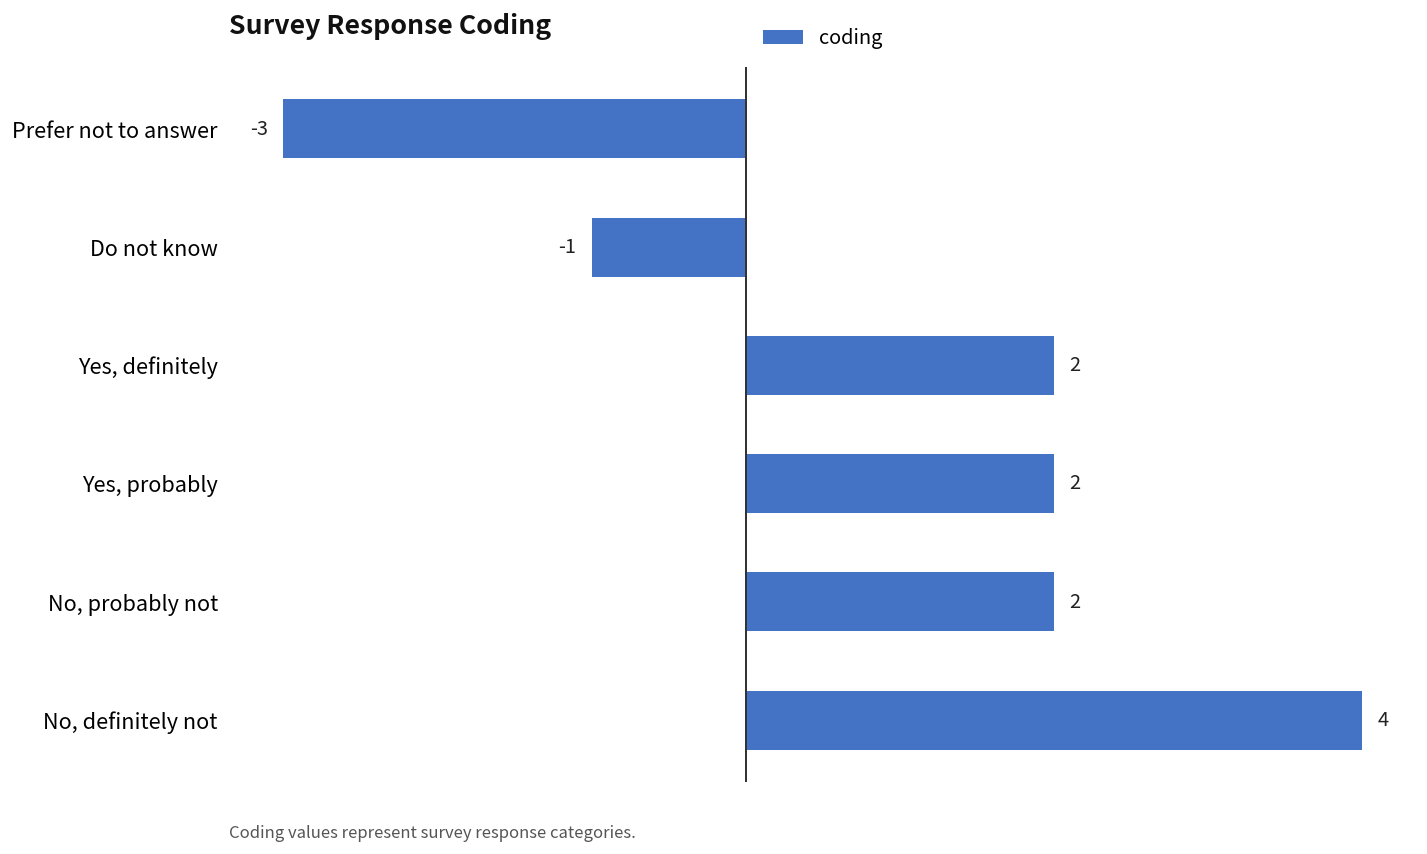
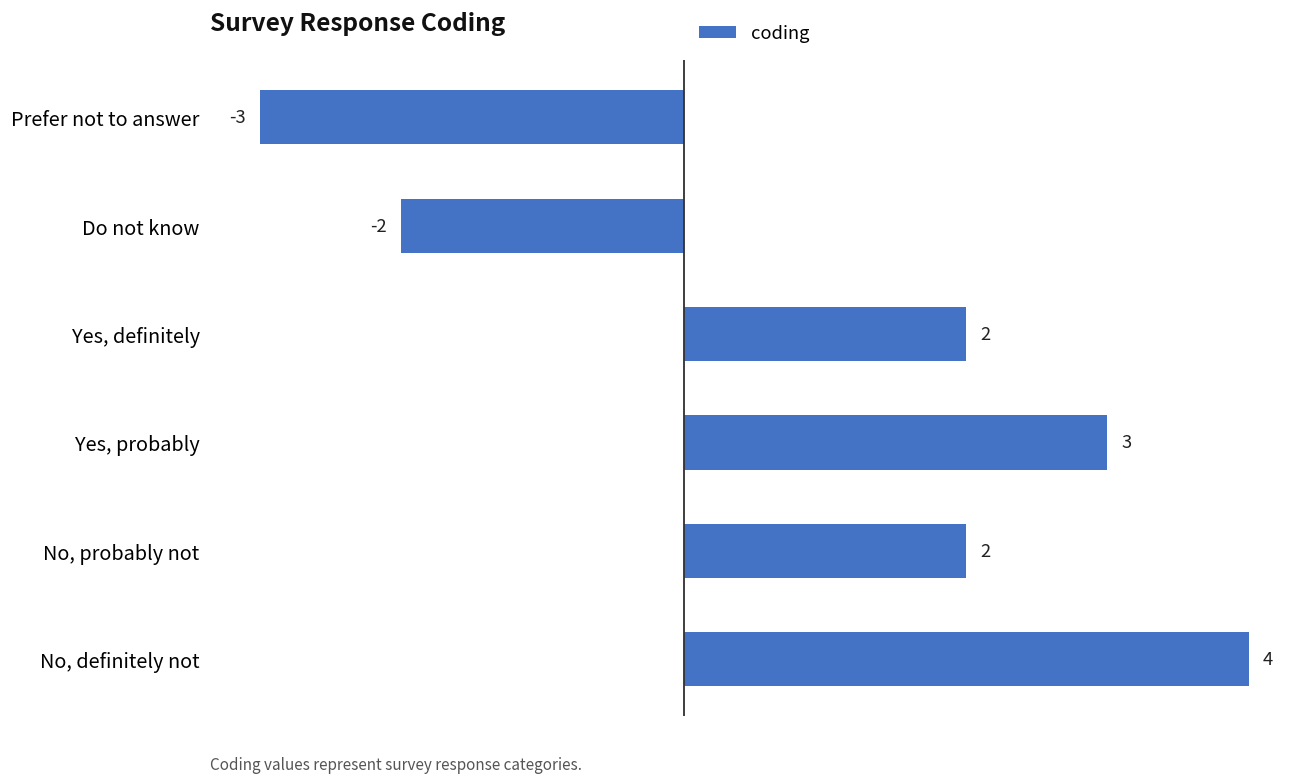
Do not know: -1 -> -2
Yes, probably: 2 -> 3
